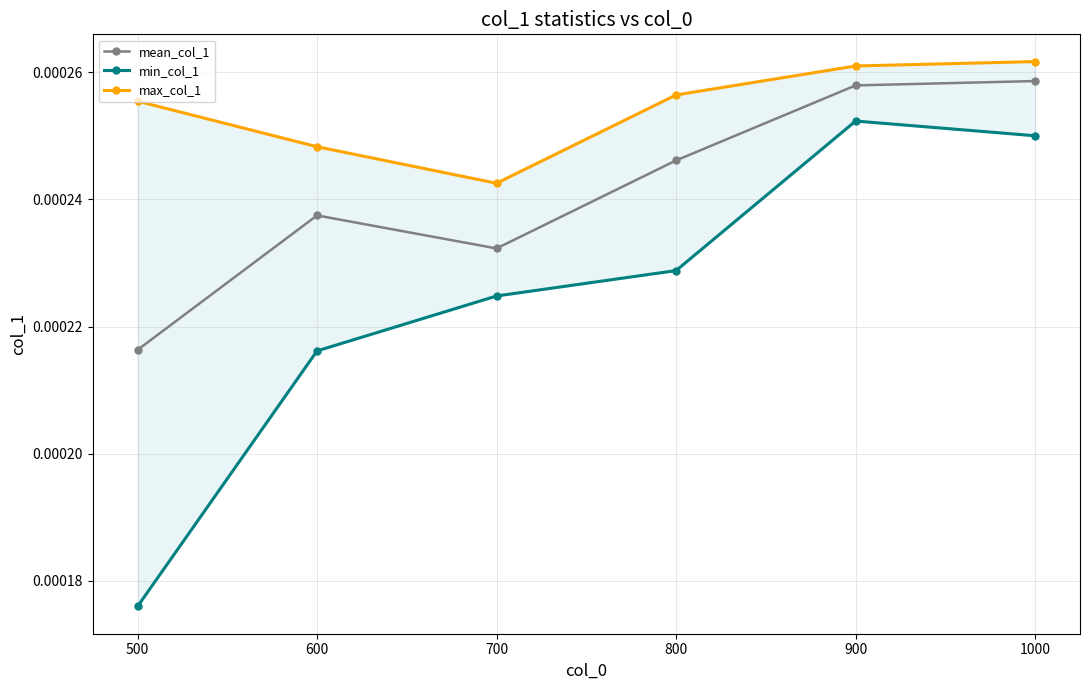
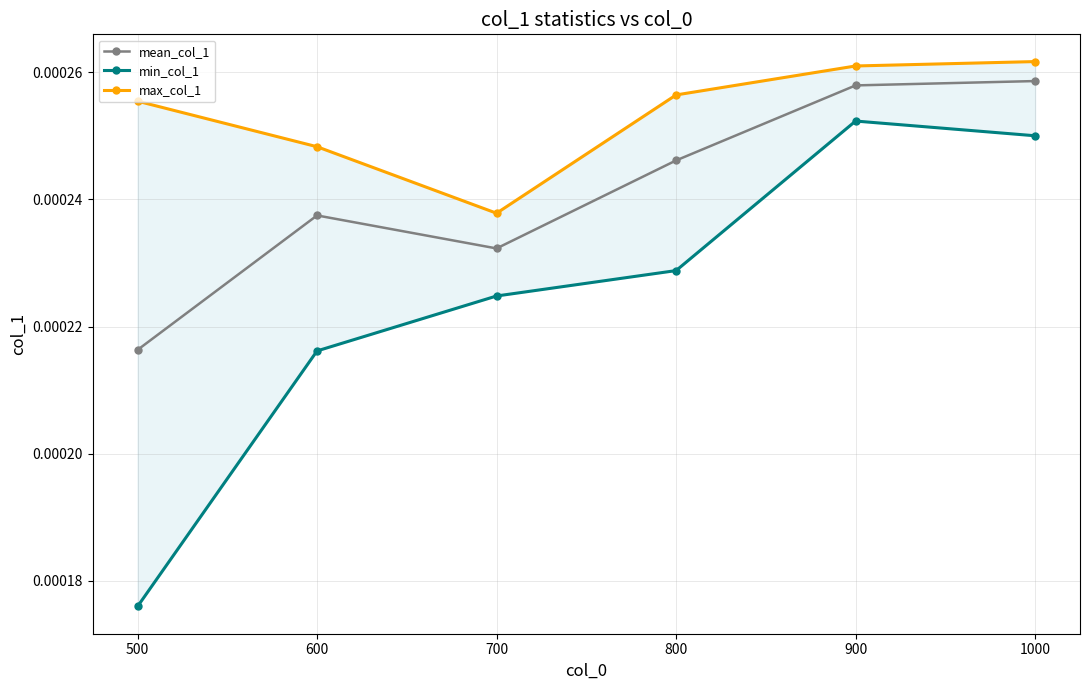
max_col_1, 700: 0.000243 -> 0.000238
